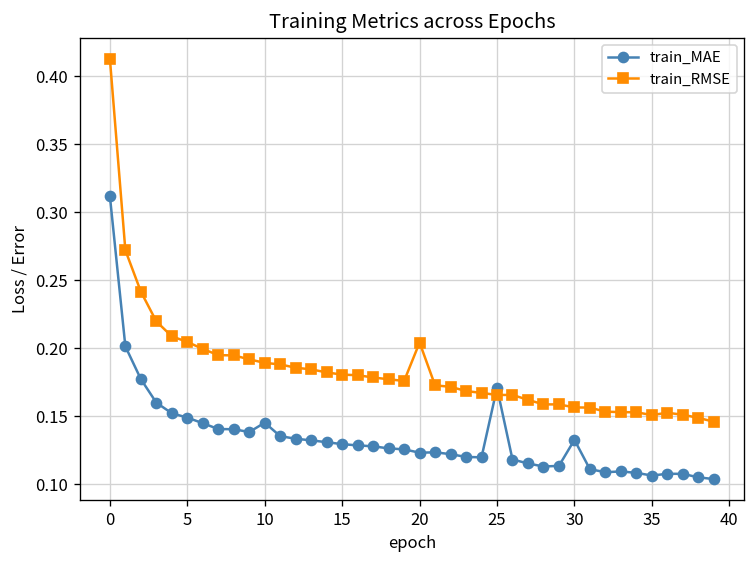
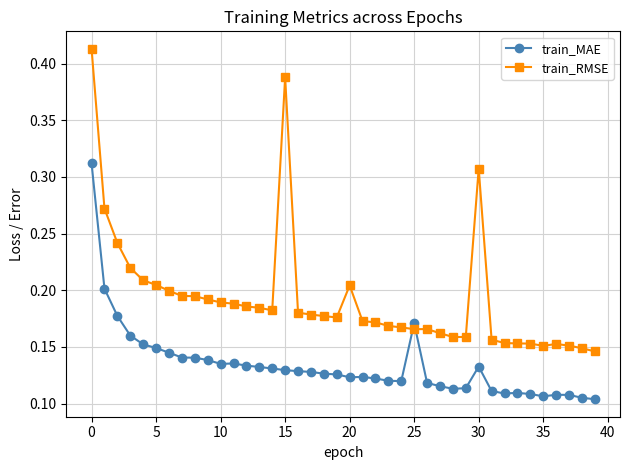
train_MAE, 10: 0.145 -> 0.135
train_RMSE, 15: 0.181 -> 0.388
train_RMSE, 30: 0.157 -> 0.307
